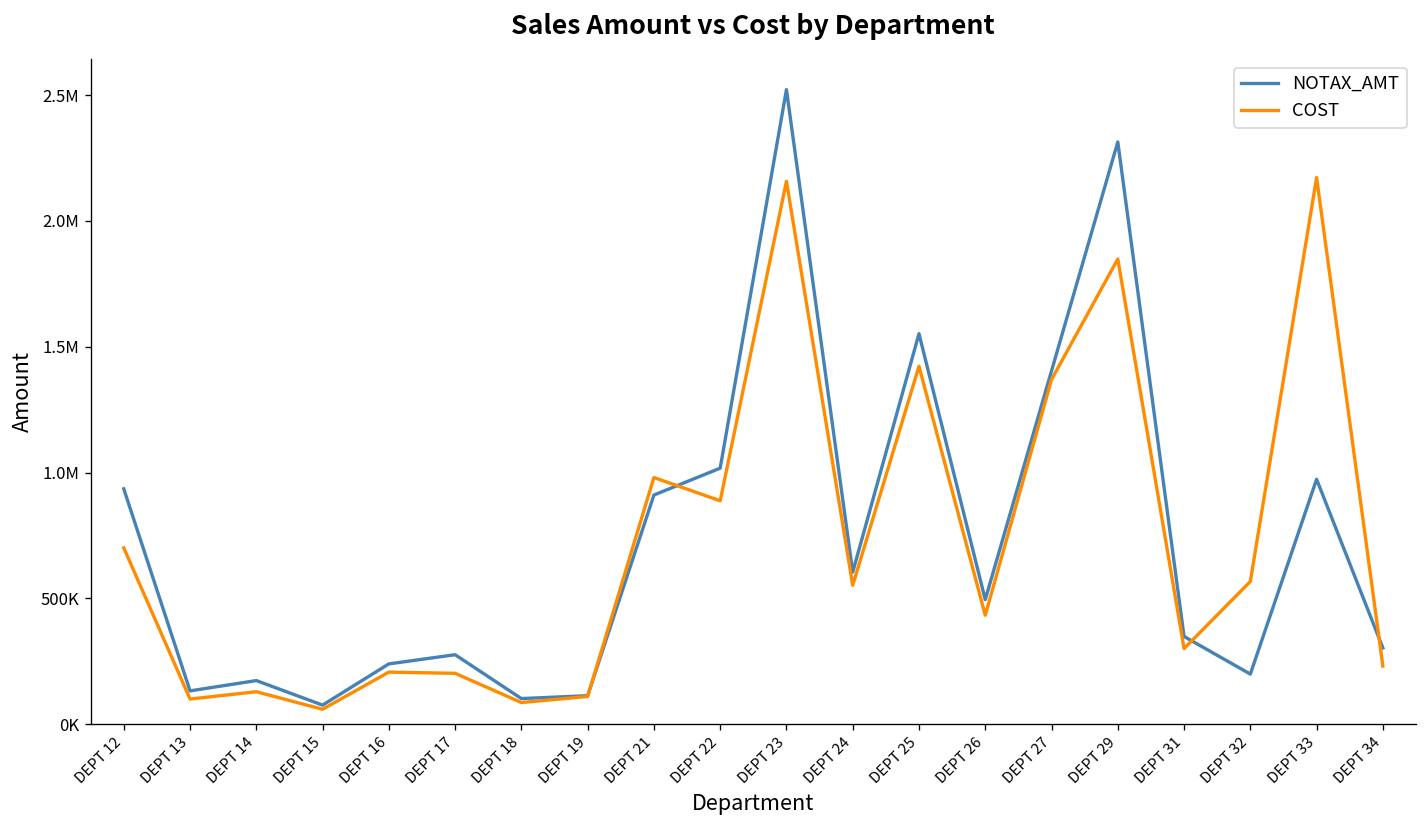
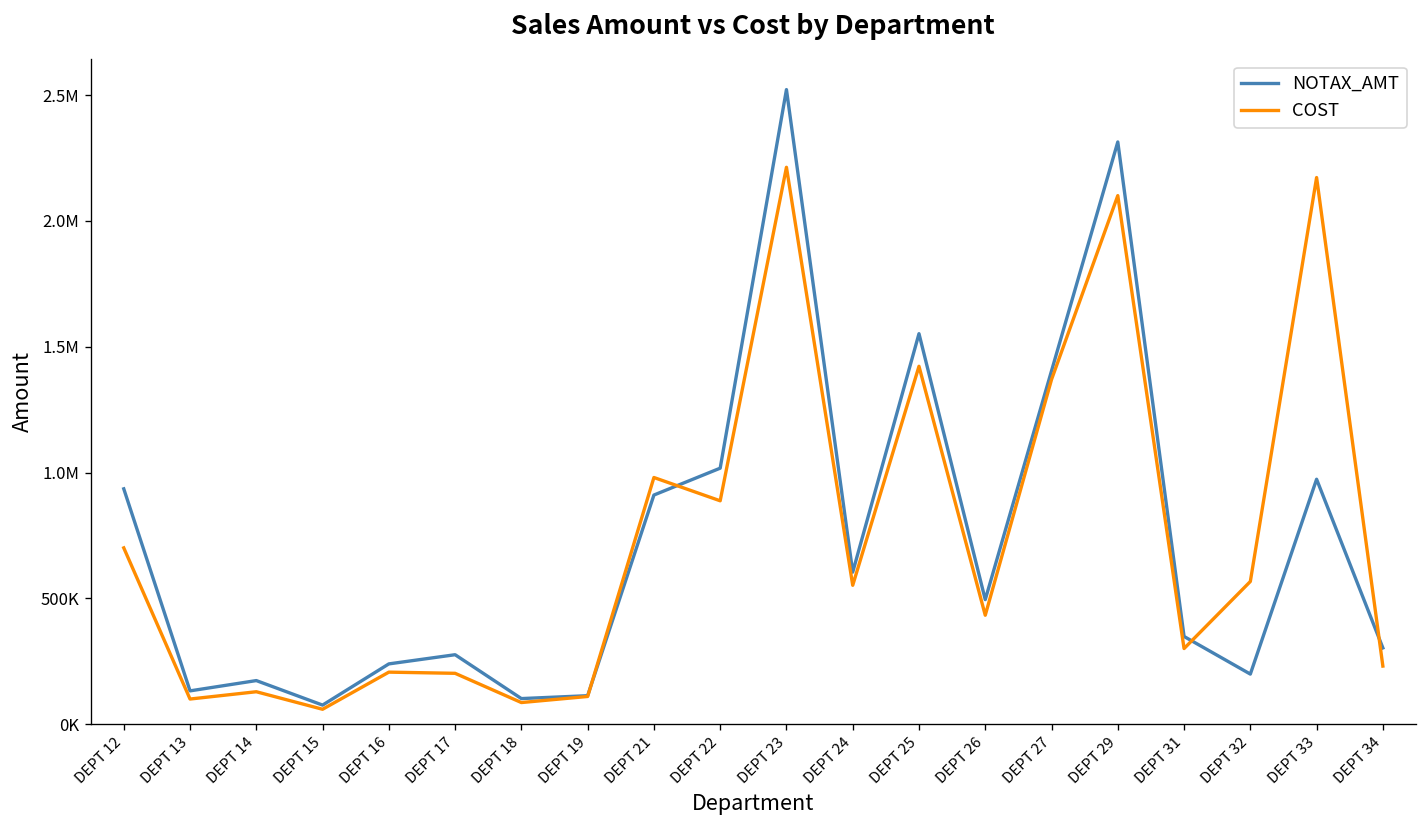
COST, DEPT 23: 2160000 -> 2210000
COST, DEPT 29: 1850000 -> 2100000
